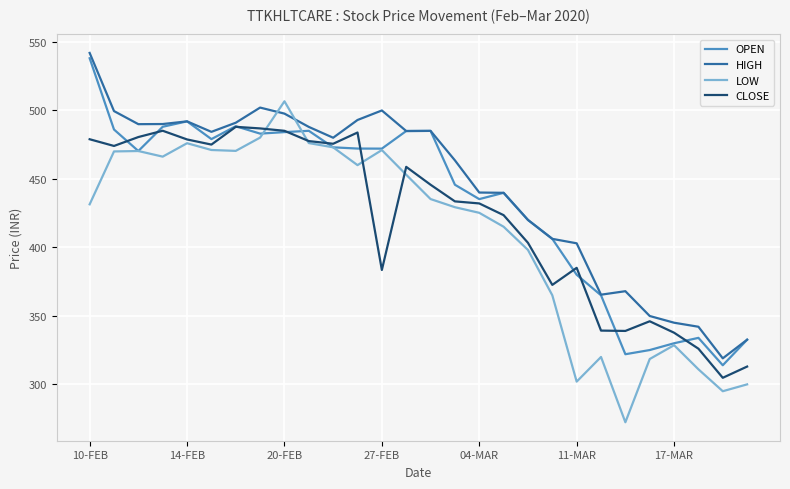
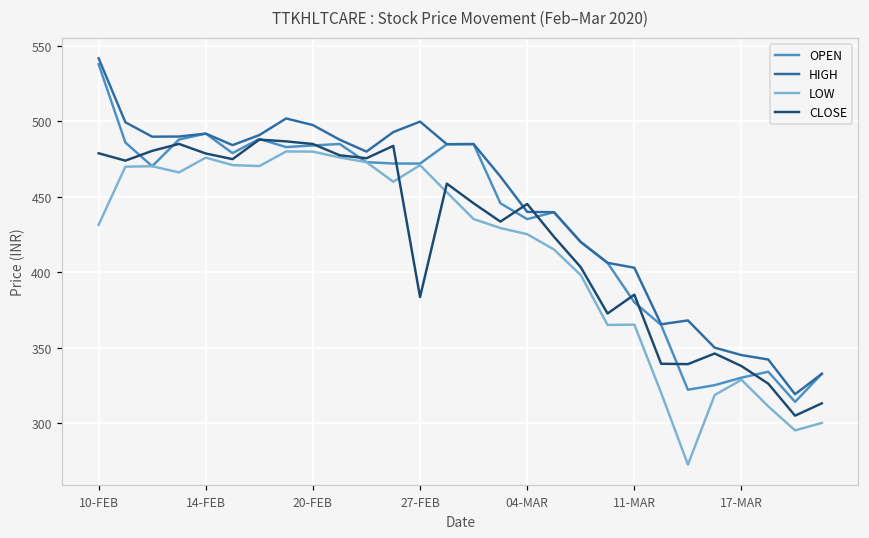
LOW, 20-FEB: 507 -> 480
CLOSE, 04-MAR: 432 -> 445
LOW, 11-MAR: 302 -> 365
